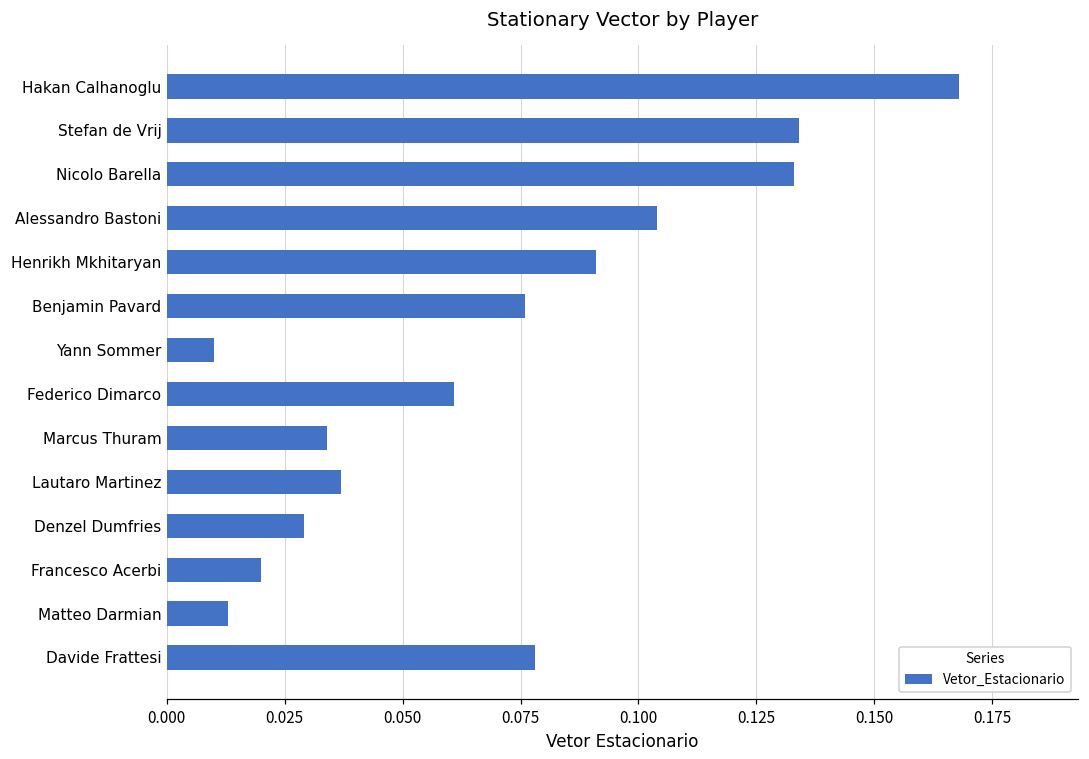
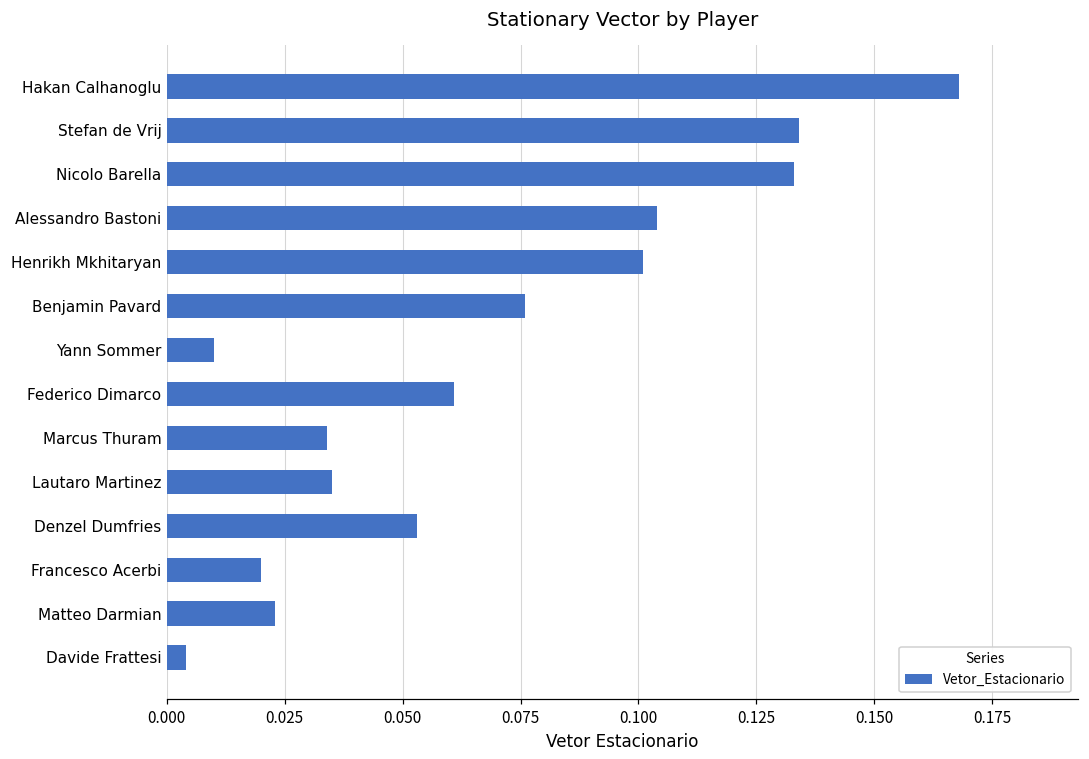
Henrikh Mkhitaryan: 0.091 -> 0.101
Lautaro Martinez: 0.037 -> 0.035
Denzel Dumfries: 0.029 -> 0.053
Matteo Darmian: 0.013 -> 0.023
Davide Frattesi: 0.078 -> 0.004
